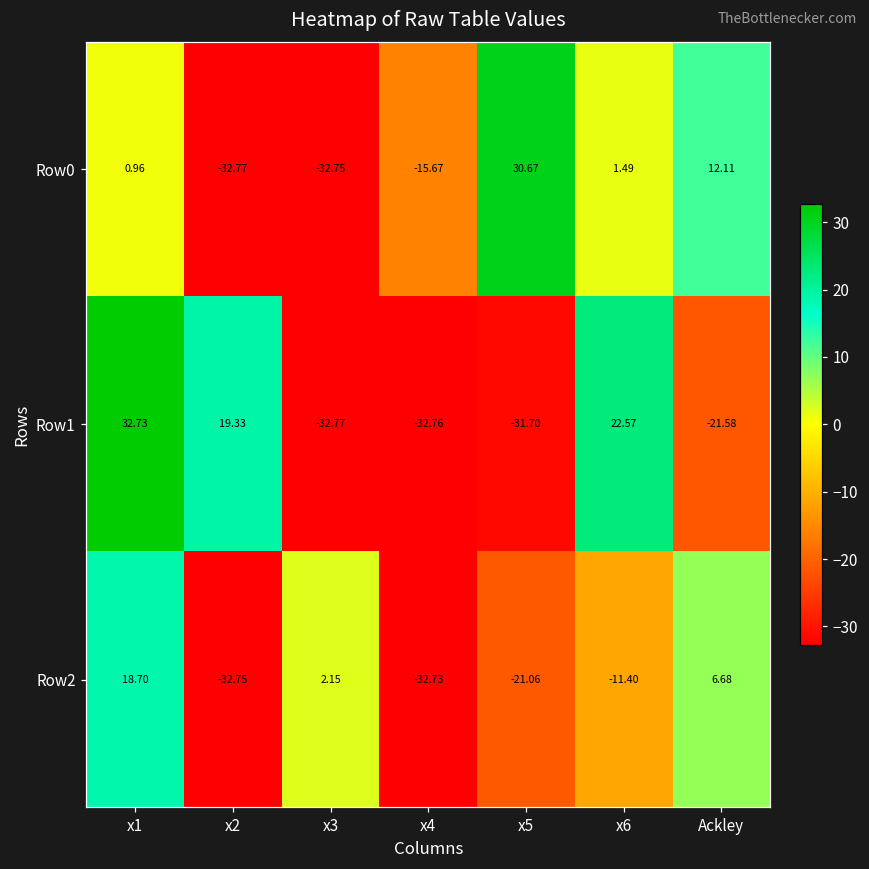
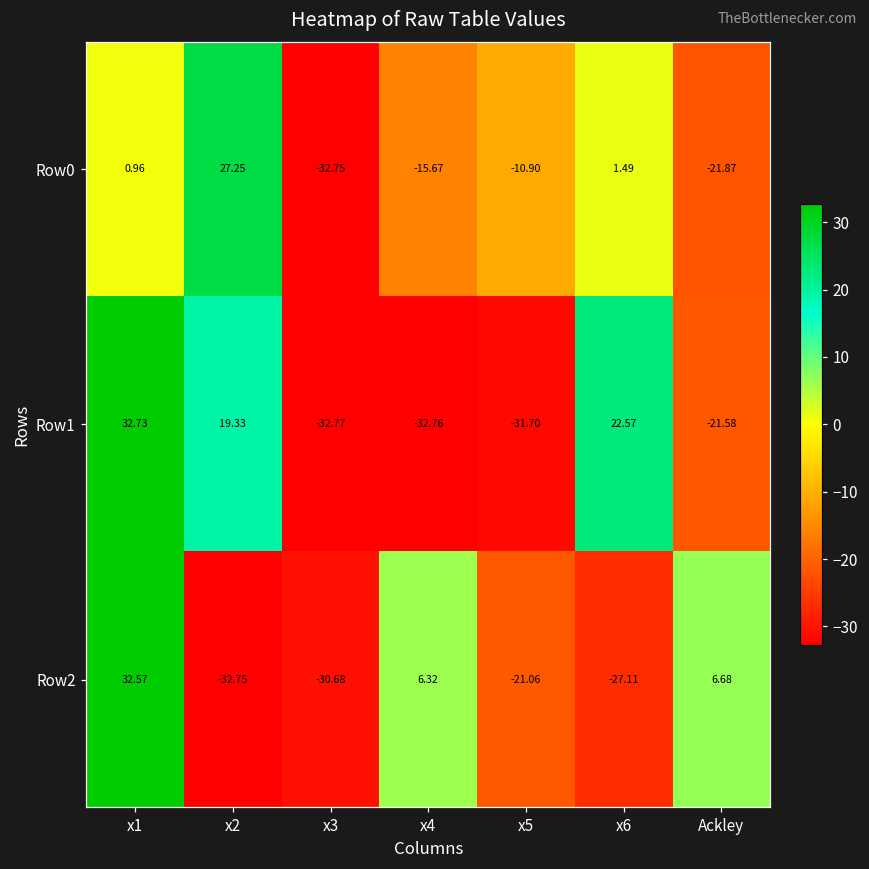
Row0, x2: -32.77 -> 27.25
Row0, x5: 30.67 -> -10.90
Row0, Ackley: 12.11 -> -21.87
Row2, x1: 18.70 -> 32.57
Row2, x3: 2.15 -> -30.68
Row2, x4: -32.73 -> 6.32
Row2, x6: -11.40 -> -27.11
